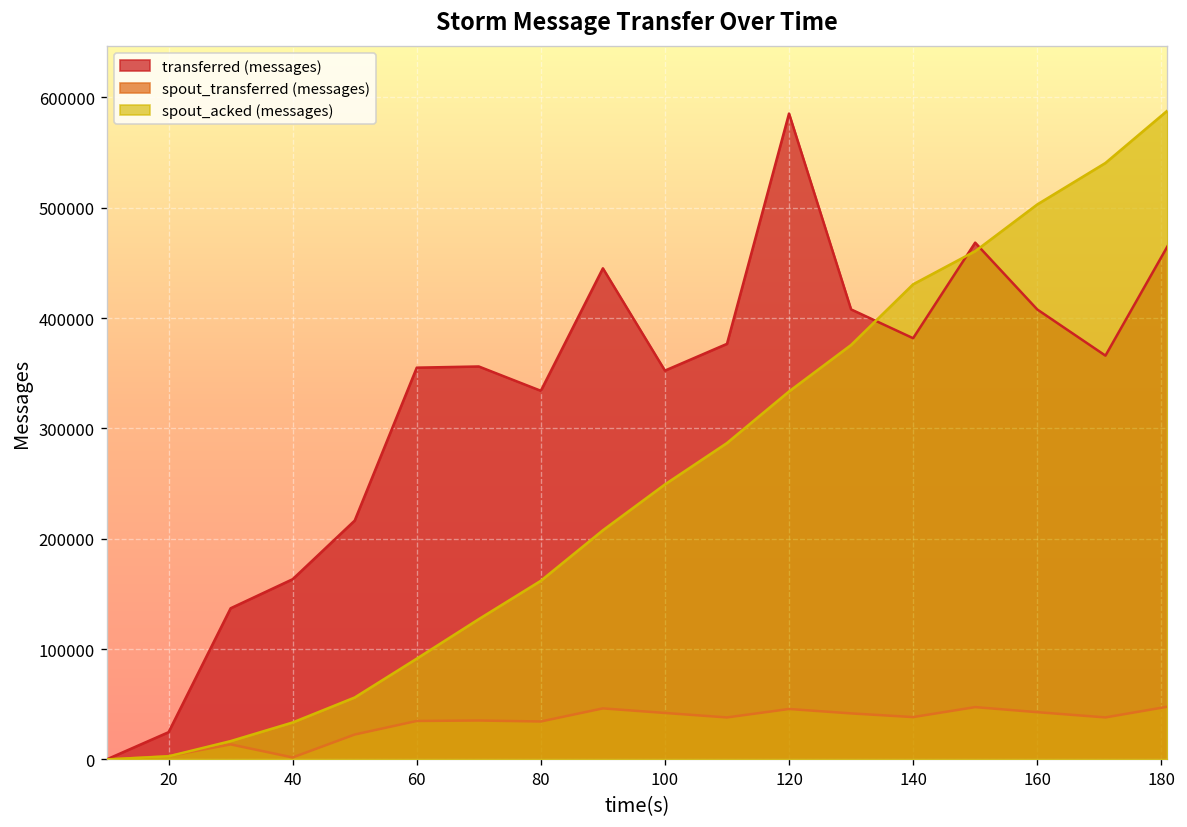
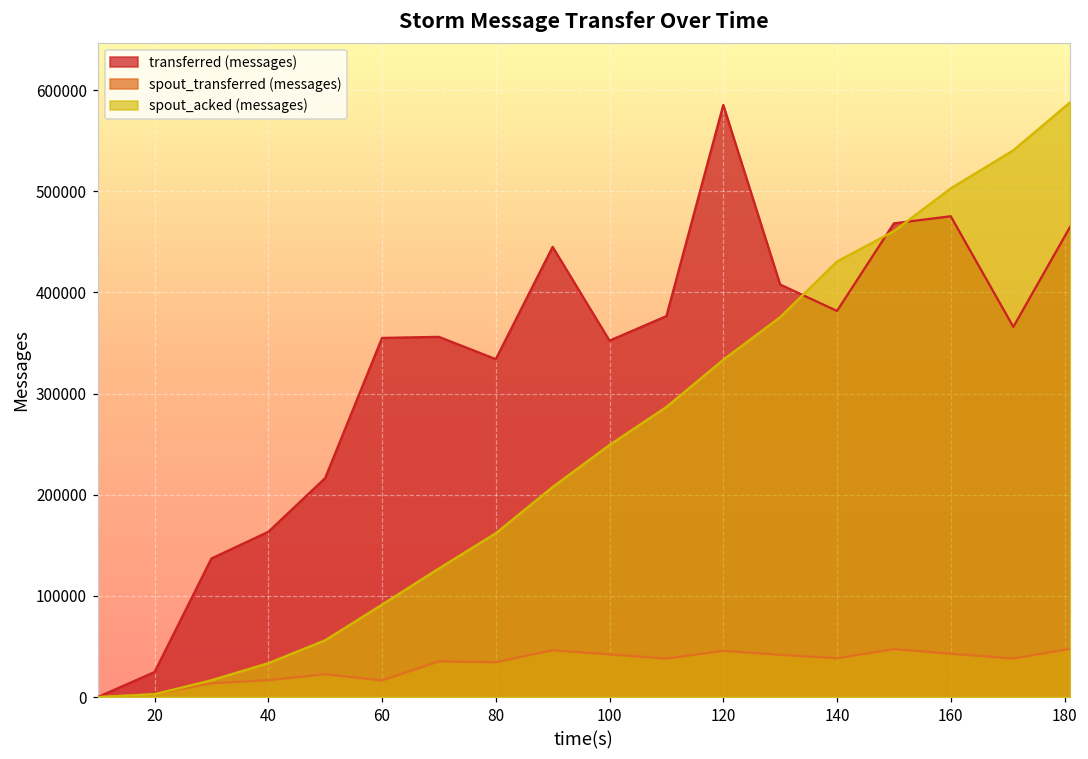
spout_transferred (messages), 40: 0 -> 20000
spout_transferred (messages), 60: 30000 -> 20000
transferred (messages), 160: 410000 -> 480000
